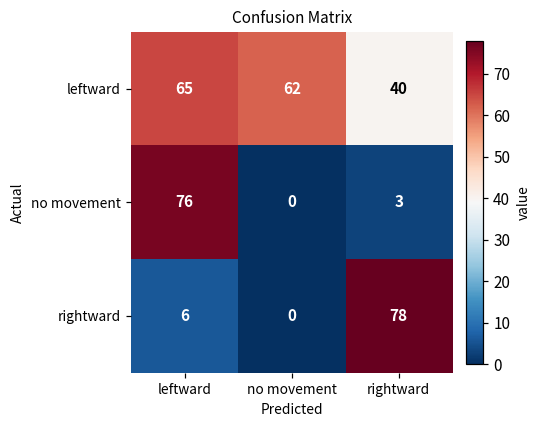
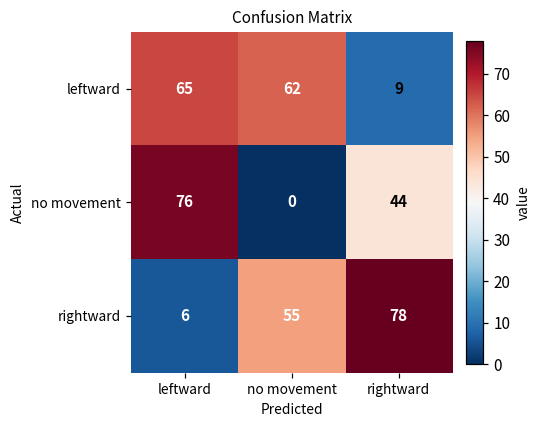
leftward, rightward: 40 -> 9
no movement, rightward: 3 -> 44
rightward, no movement: 0 -> 55
